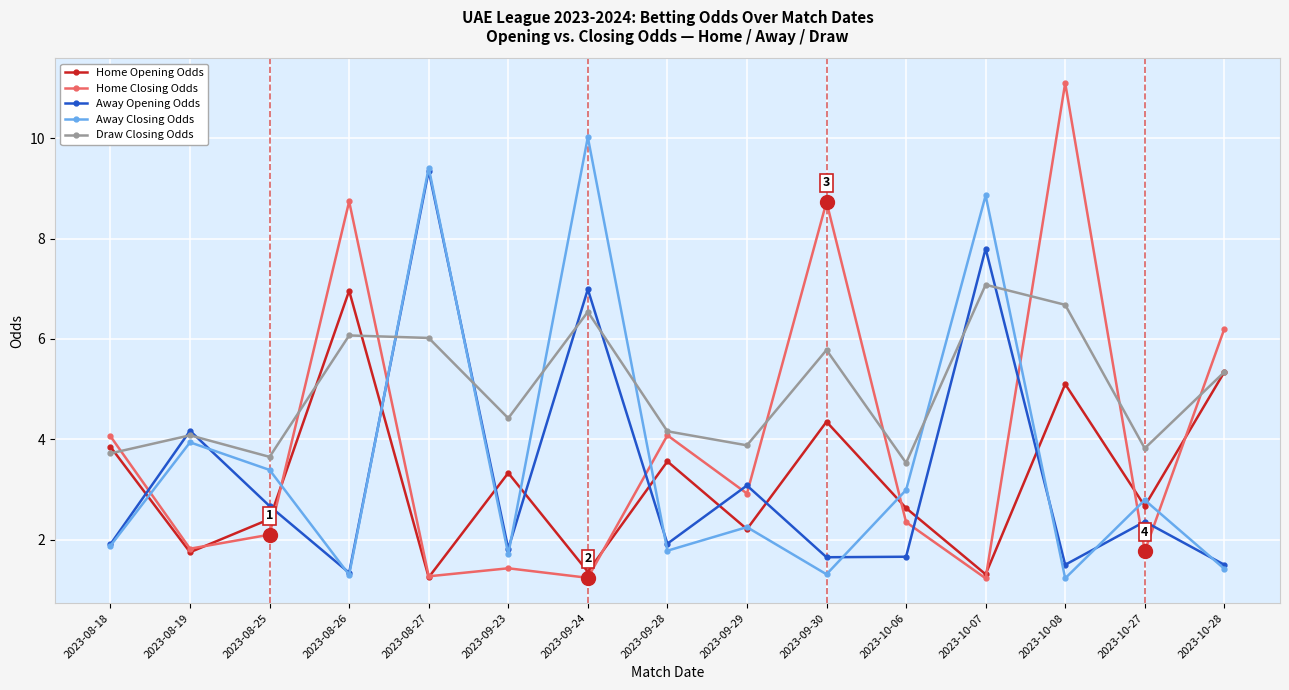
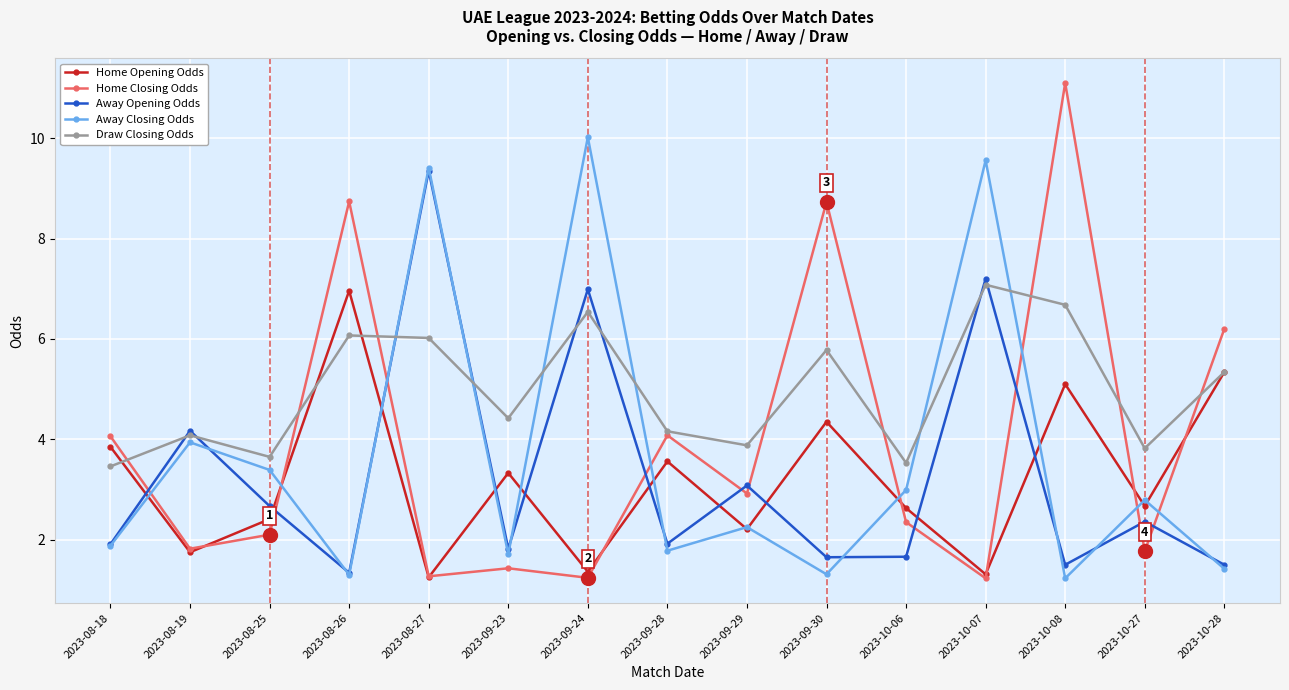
Draw Closing Odds, 2023-08-18: 3.7 -> 3.5
Away Opening Odds, 2023-10-07: 7.8 -> 7.2
Away Closing Odds, 2023-10-07: 8.9 -> 9.6
